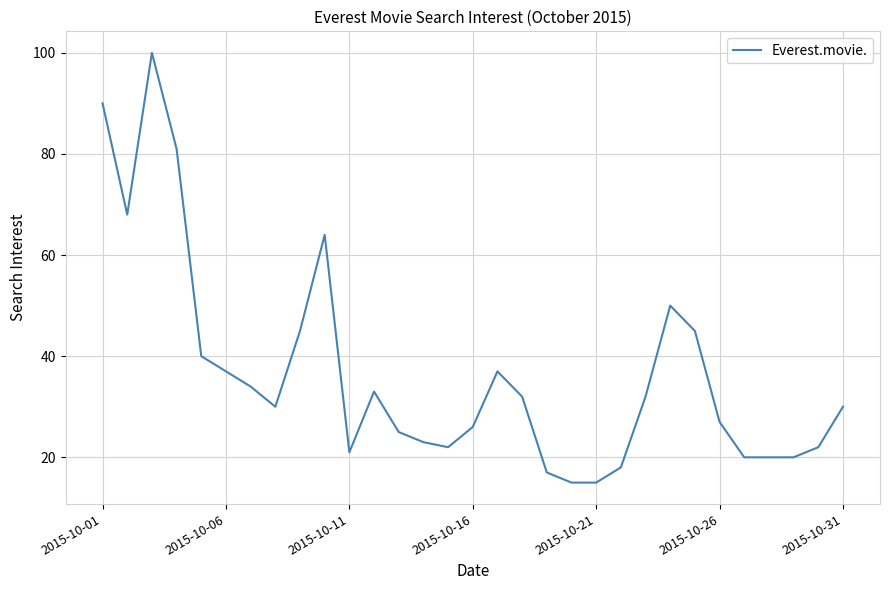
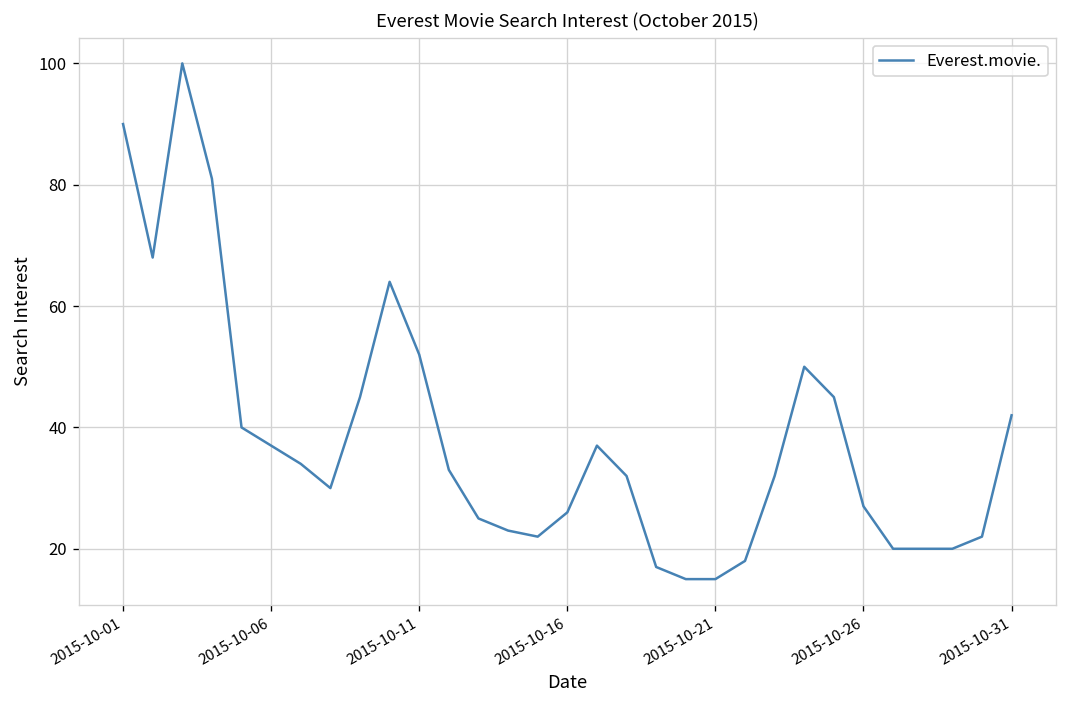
2015-10-11: 21 -> 52
2015-10-31: 30 -> 42
